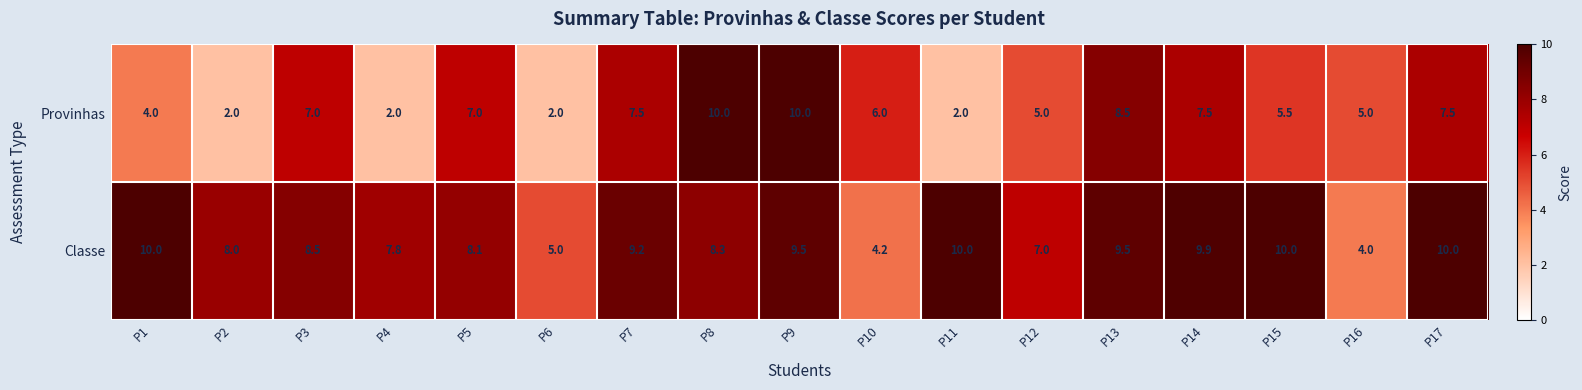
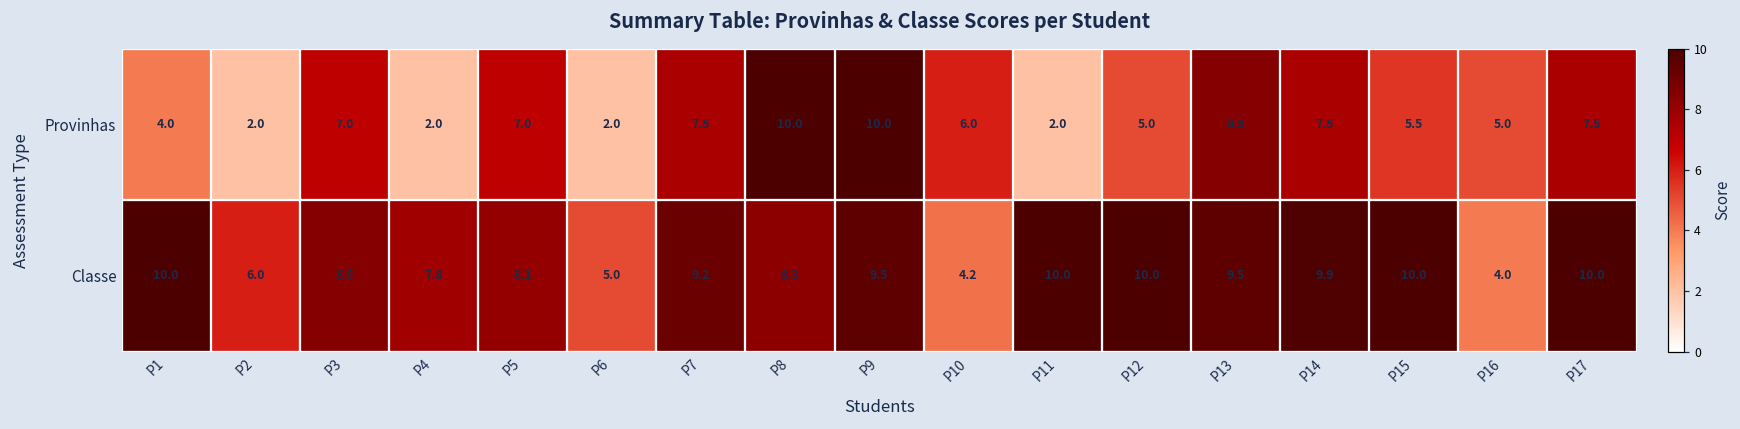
Classe, P2: 8.0 -> 6.0
Classe, P12: 7.0 -> 10.0
